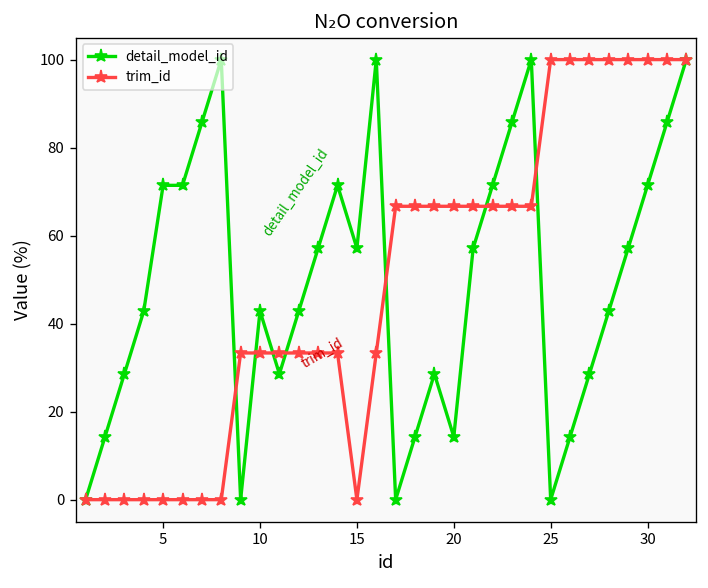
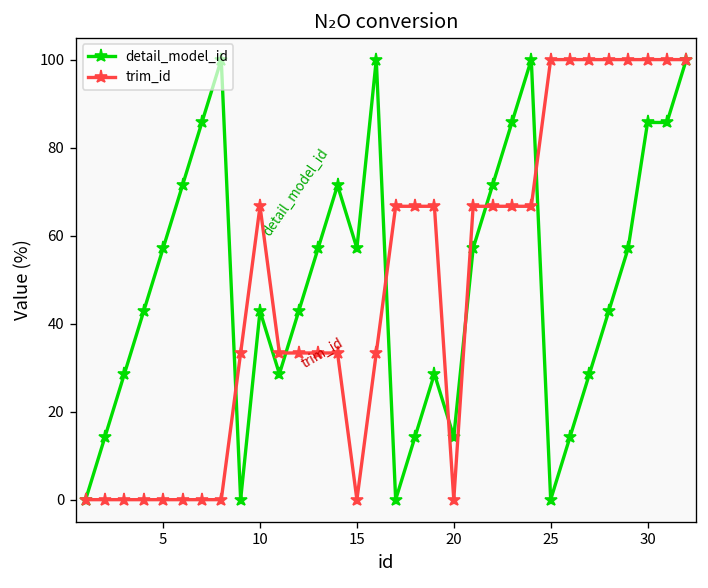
detail_model_id, 5: 71 -> 57
trim_id, 10: 33 -> 67
trim_id, 20: 67 -> 0
detail_model_id, 30: 71 -> 86
